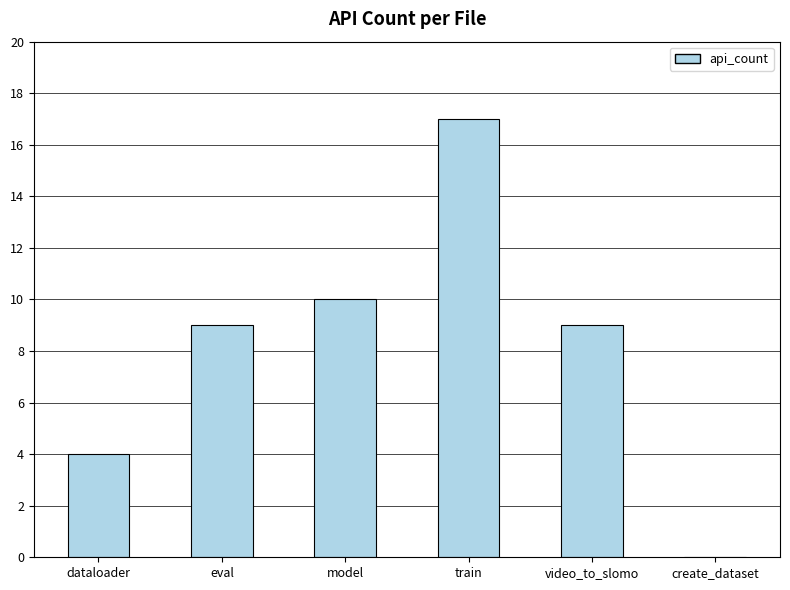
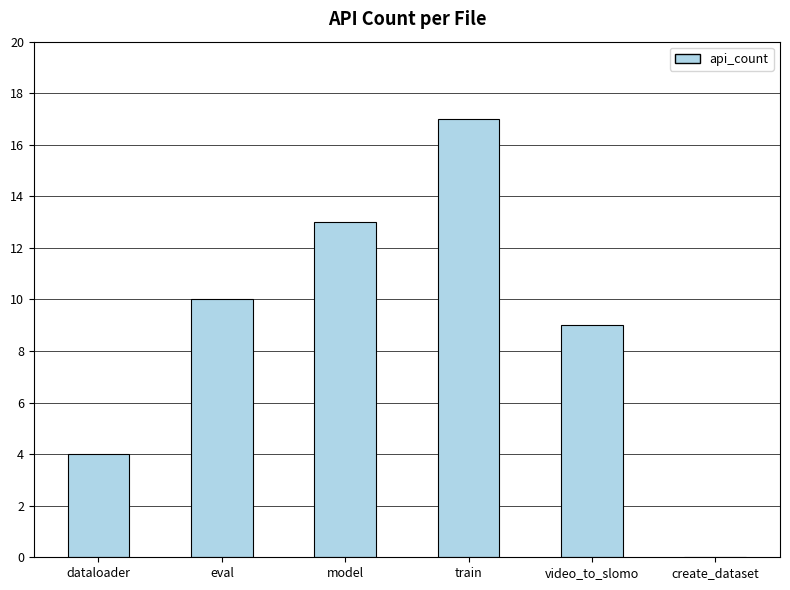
eval: 9 -> 10
model: 10 -> 13
